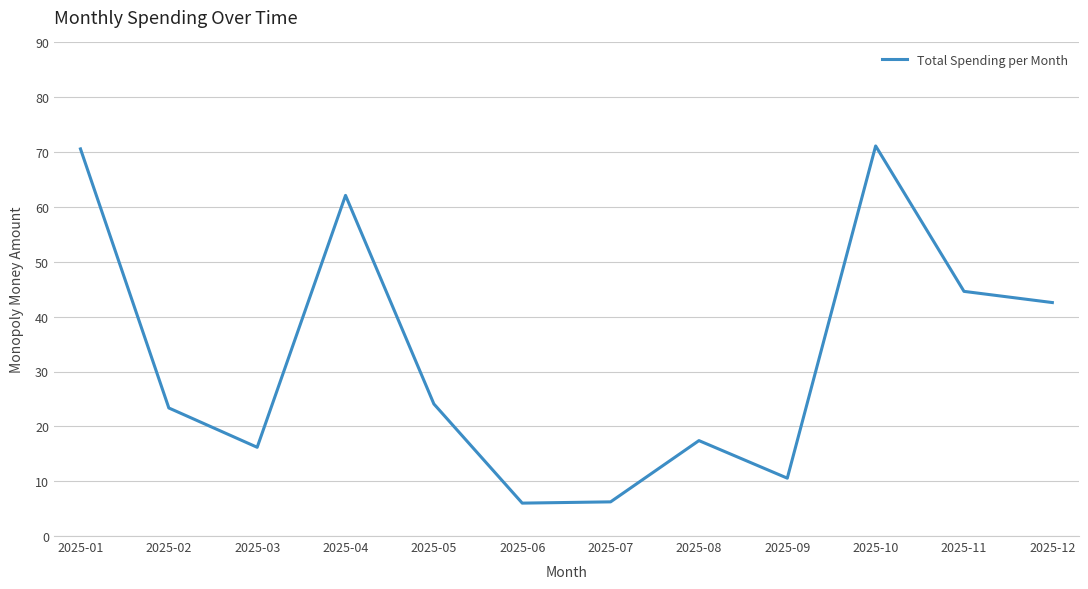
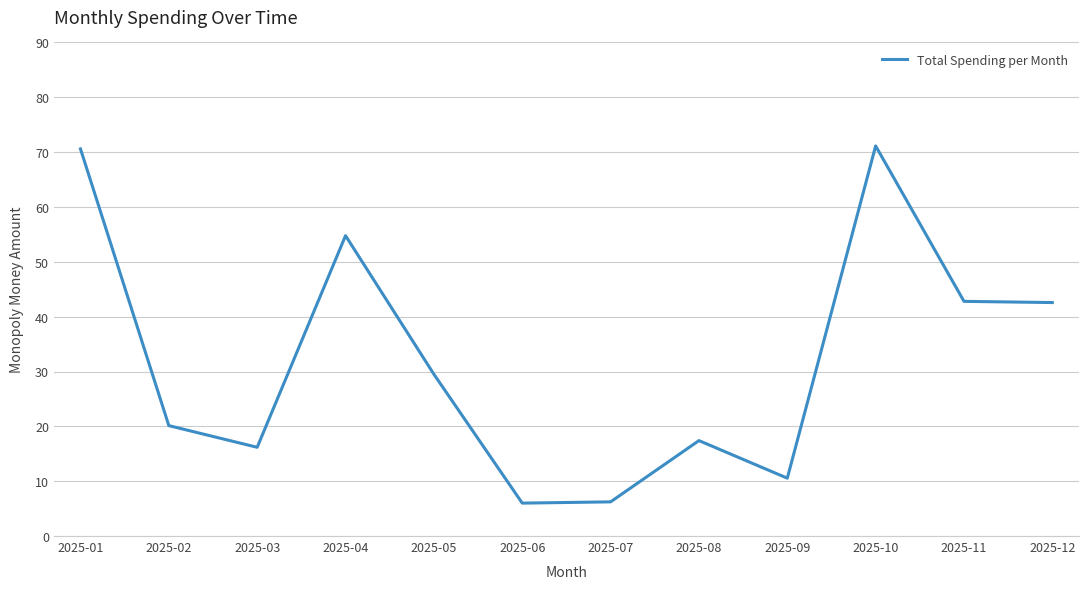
2025-02: 23 -> 20
2025-04: 62 -> 55
2025-05: 24 -> 30
2025-11: 45 -> 43
